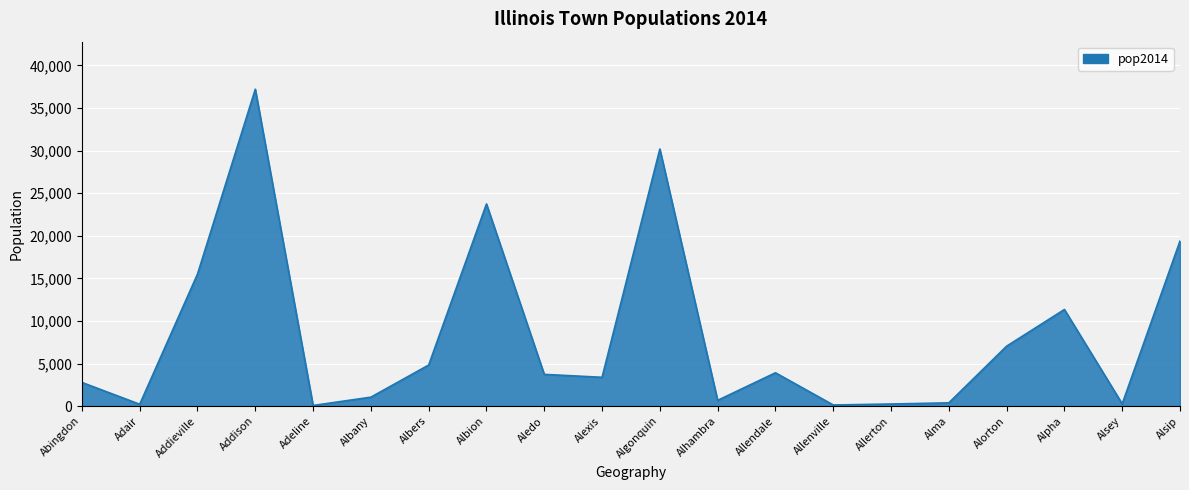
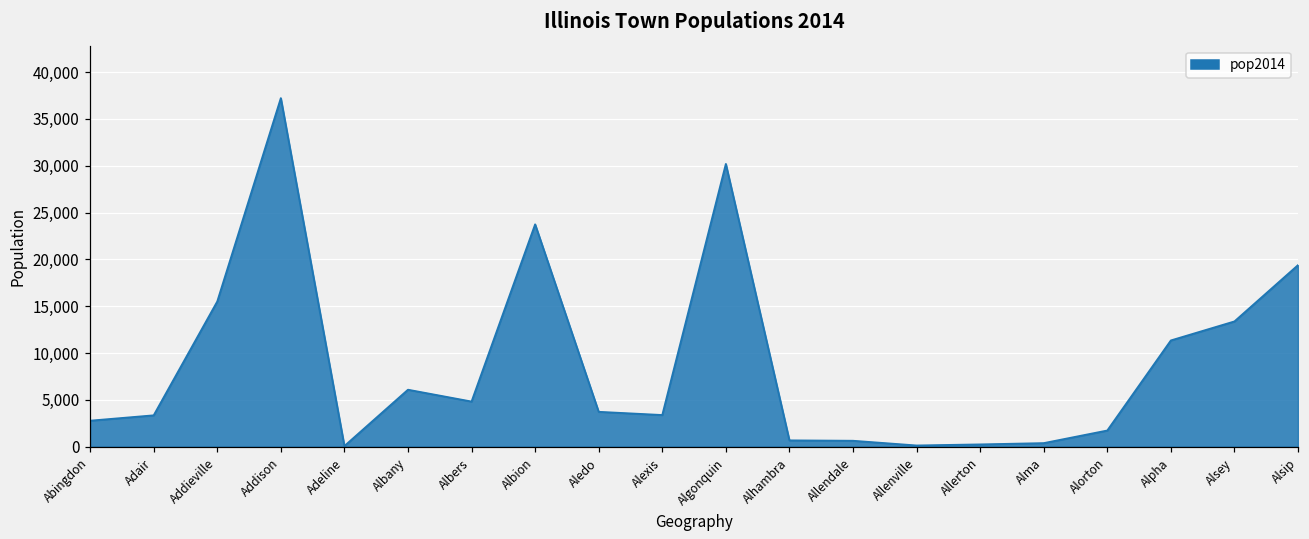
Adair: 0 -> 3,000
Albany: 1,000 -> 6,000
Allendale: 4,000 -> 1,000
Alorton: 7,000 -> 2,000
Alsey: 0 -> 13,000
